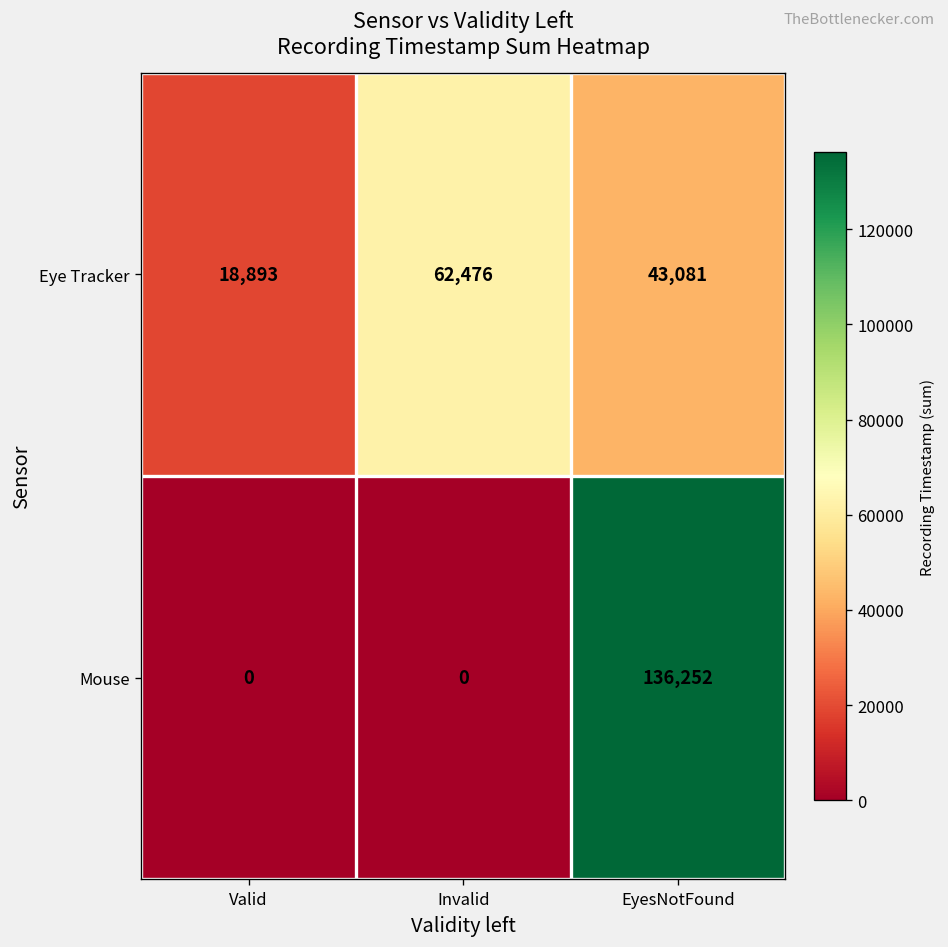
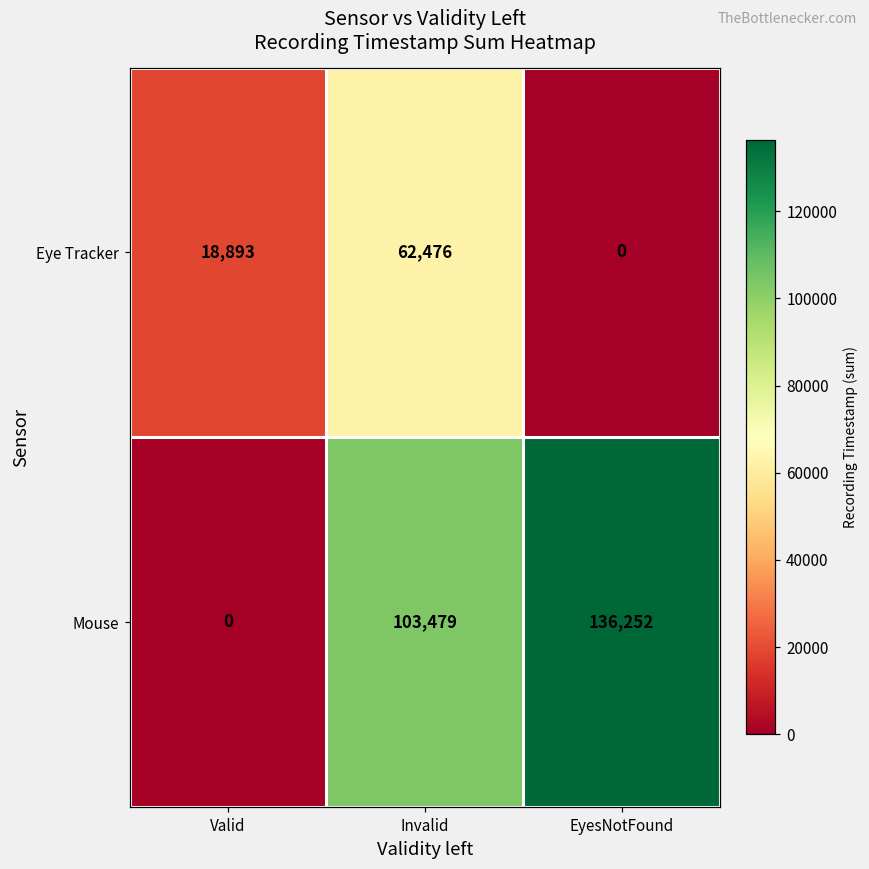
Eye Tracker, EyesNotFound: 43,081 -> 0
Mouse, Invalid: 0 -> 103,479
